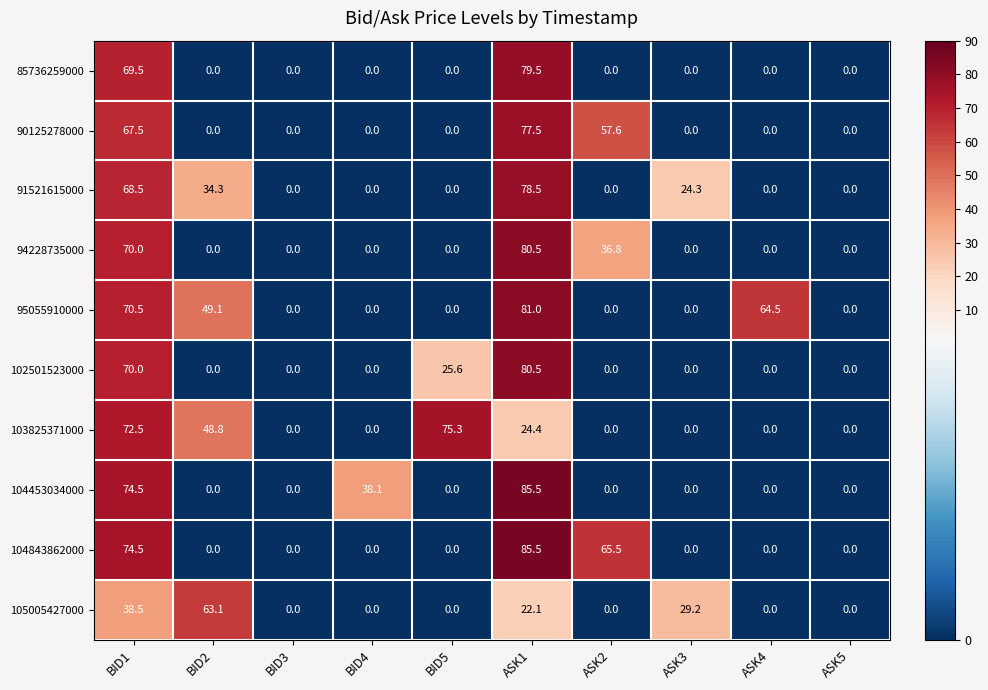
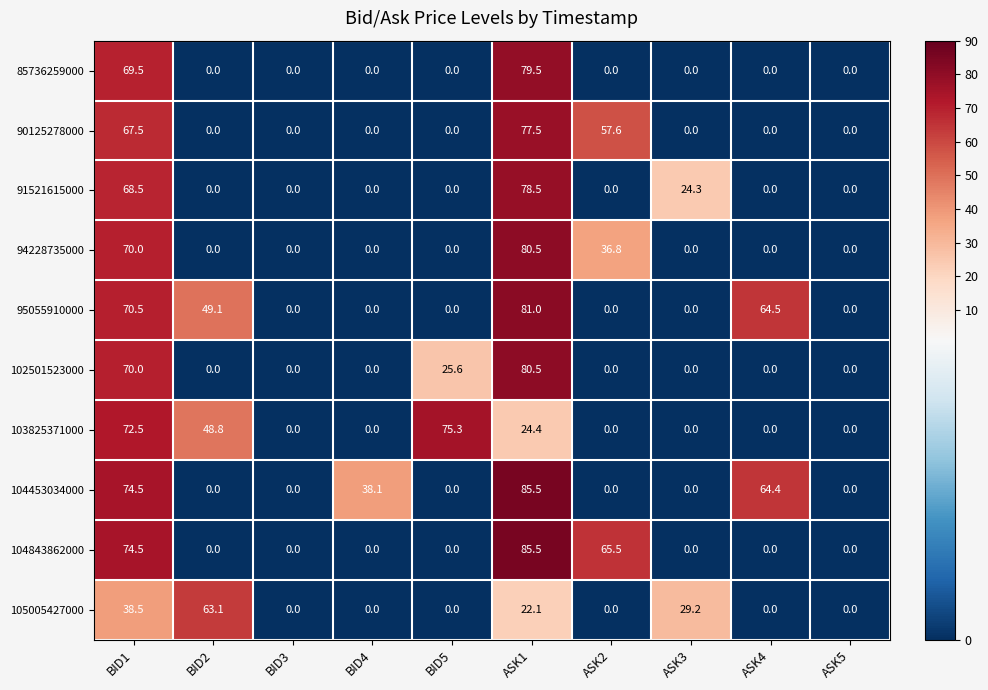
91521615000, BID2: 34.3 -> 0.0
104453034000, ASK4: 0.0 -> 64.4
